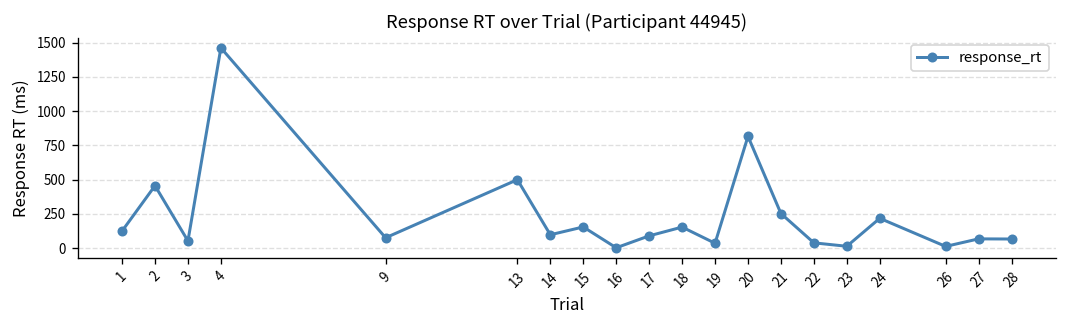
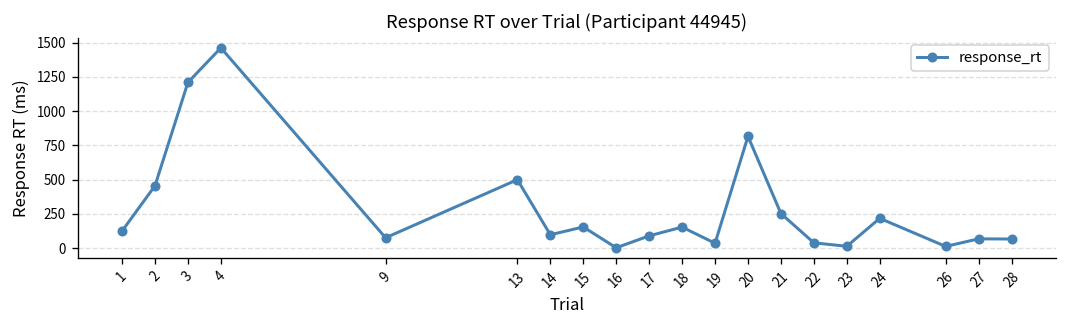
3: 50 -> 1210
